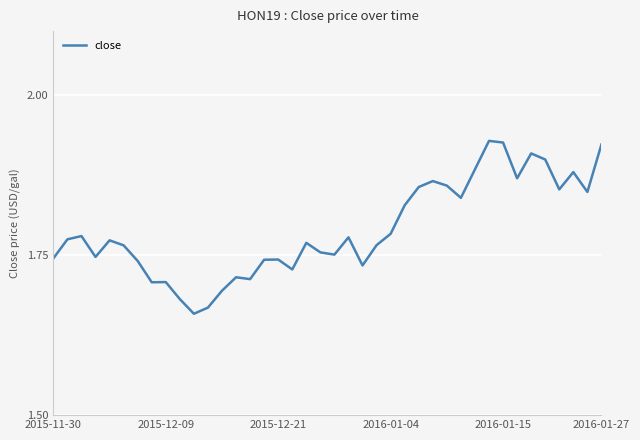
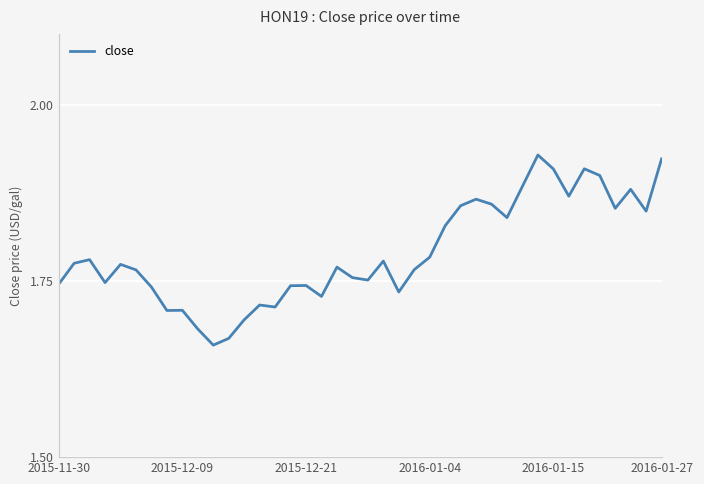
2016-01-15: 1.93 -> 1.91
